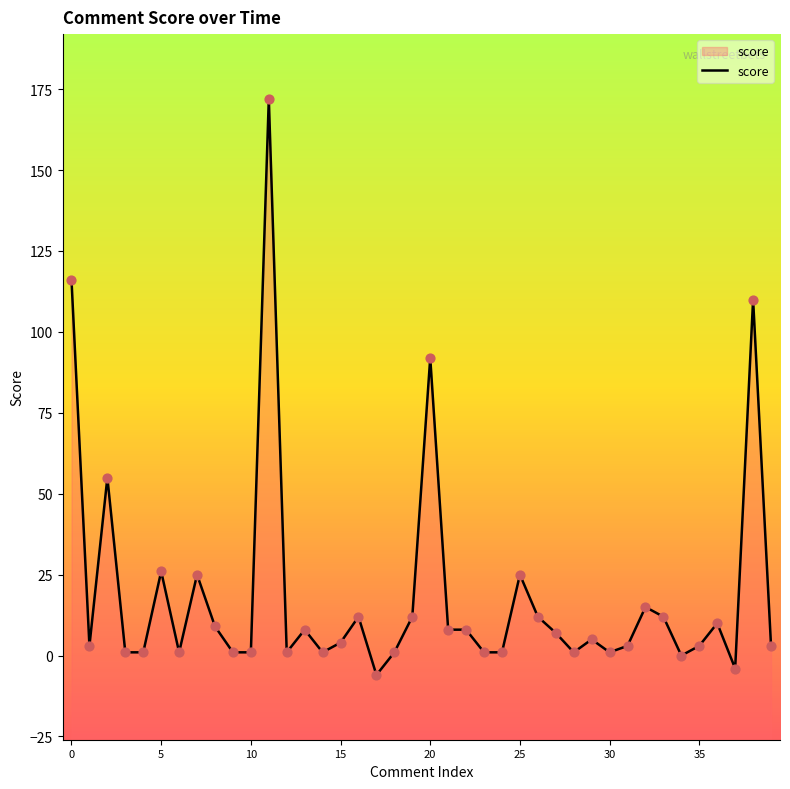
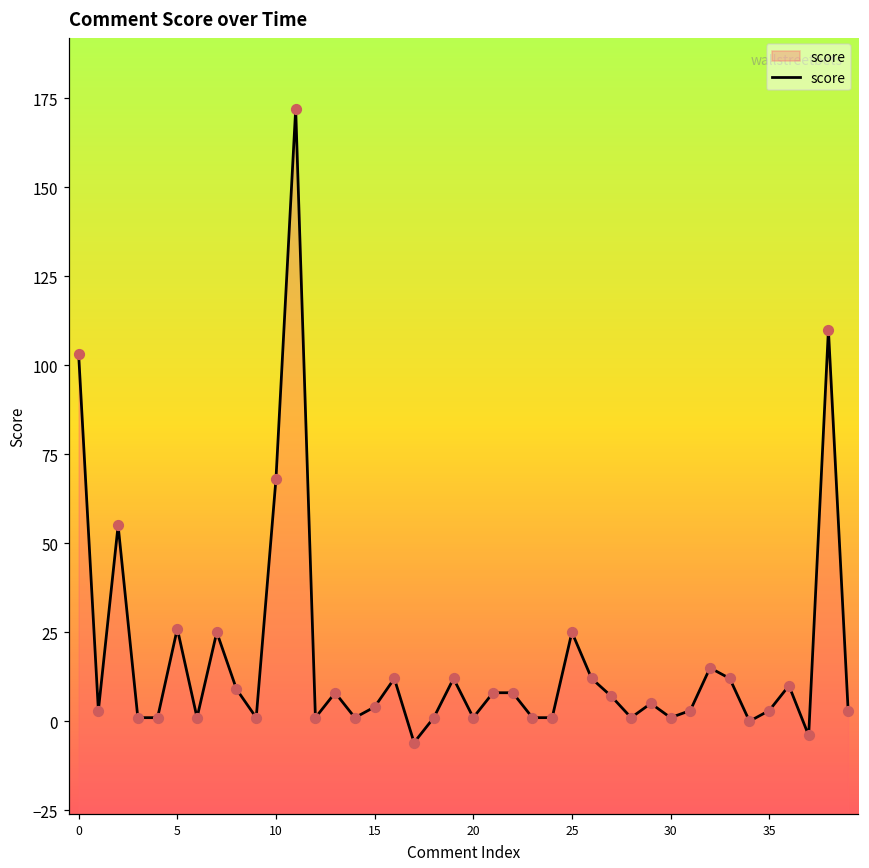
0: 116 -> 103
10: 1 -> 68
20: 92 -> 1
